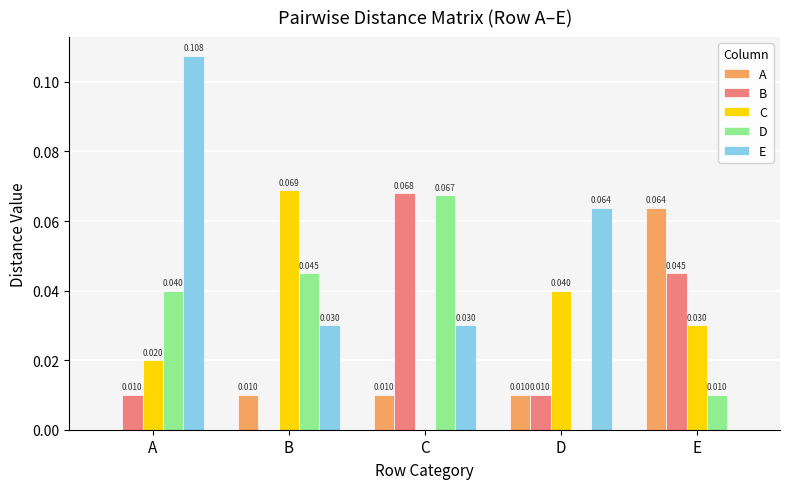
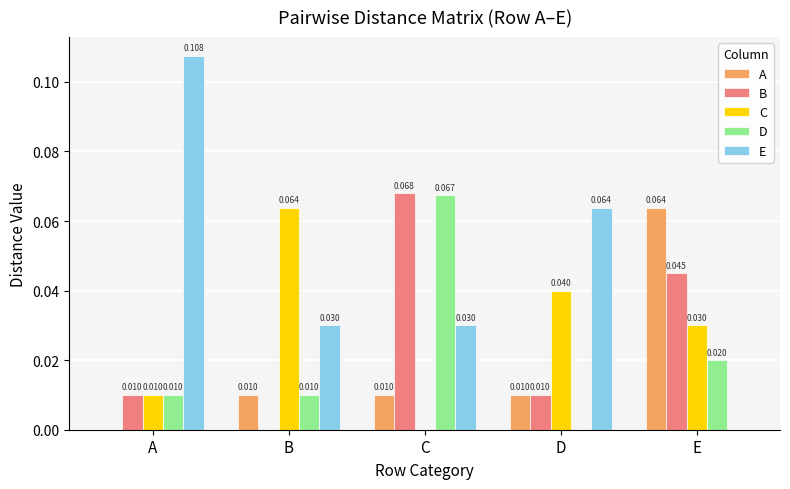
C, A: 0.020 -> 0.010
D, A: 0.040 -> 0.010
C, B: 0.069 -> 0.064
D, B: 0.045 -> 0.010
D, E: 0.010 -> 0.020
